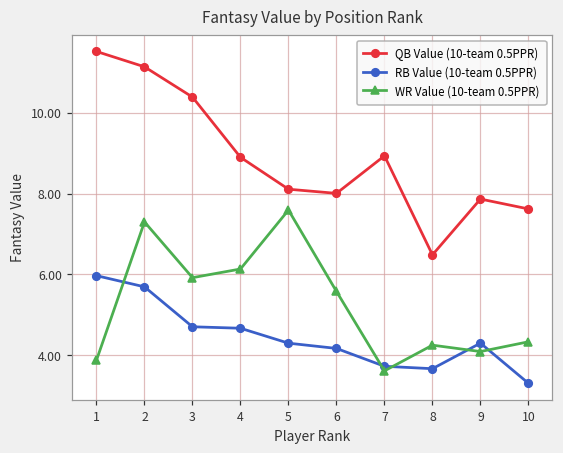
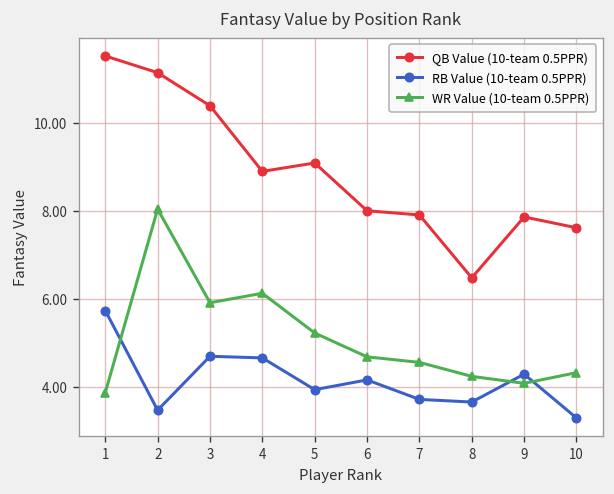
RB Value (10-team 0.5PPR), 1: 6.0 -> 5.7
RB Value (10-team 0.5PPR), 2: 5.7 -> 3.5
WR Value (10-team 0.5PPR), 2: 7.3 -> 8.0
QB Value (10-team 0.5PPR), 5: 8.1 -> 9.1
RB Value (10-team 0.5PPR), 5: 4.3 -> 3.9
WR Value (10-team 0.5PPR), 5: 7.6 -> 5.2
WR Value (10-team 0.5PPR), 6: 5.6 -> 4.7
QB Value (10-team 0.5PPR), 7: 8.9 -> 7.9
WR Value (10-team 0.5PPR), 7: 3.6 -> 4.6
